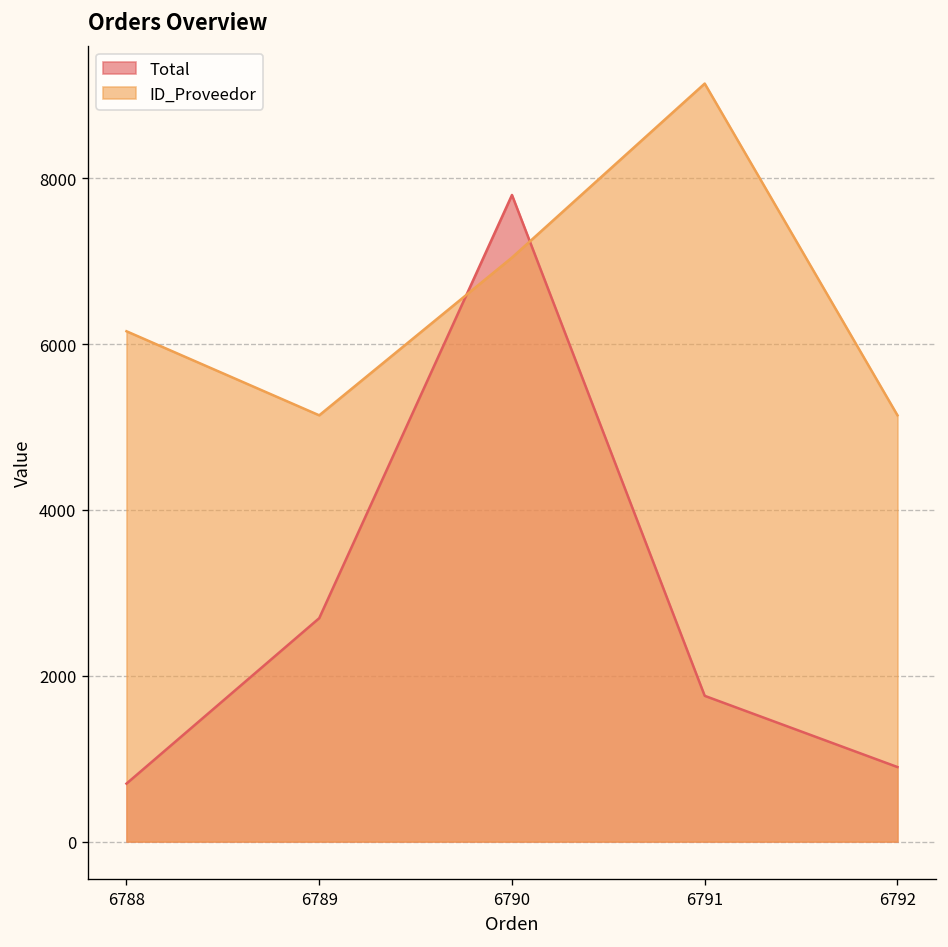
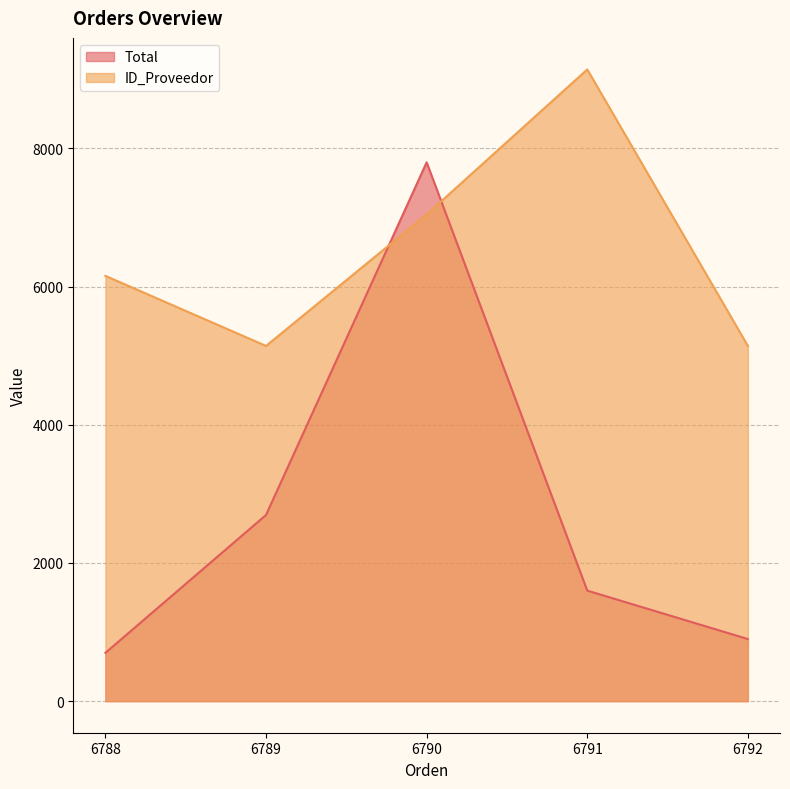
Total, 6791: 1800 -> 1600
